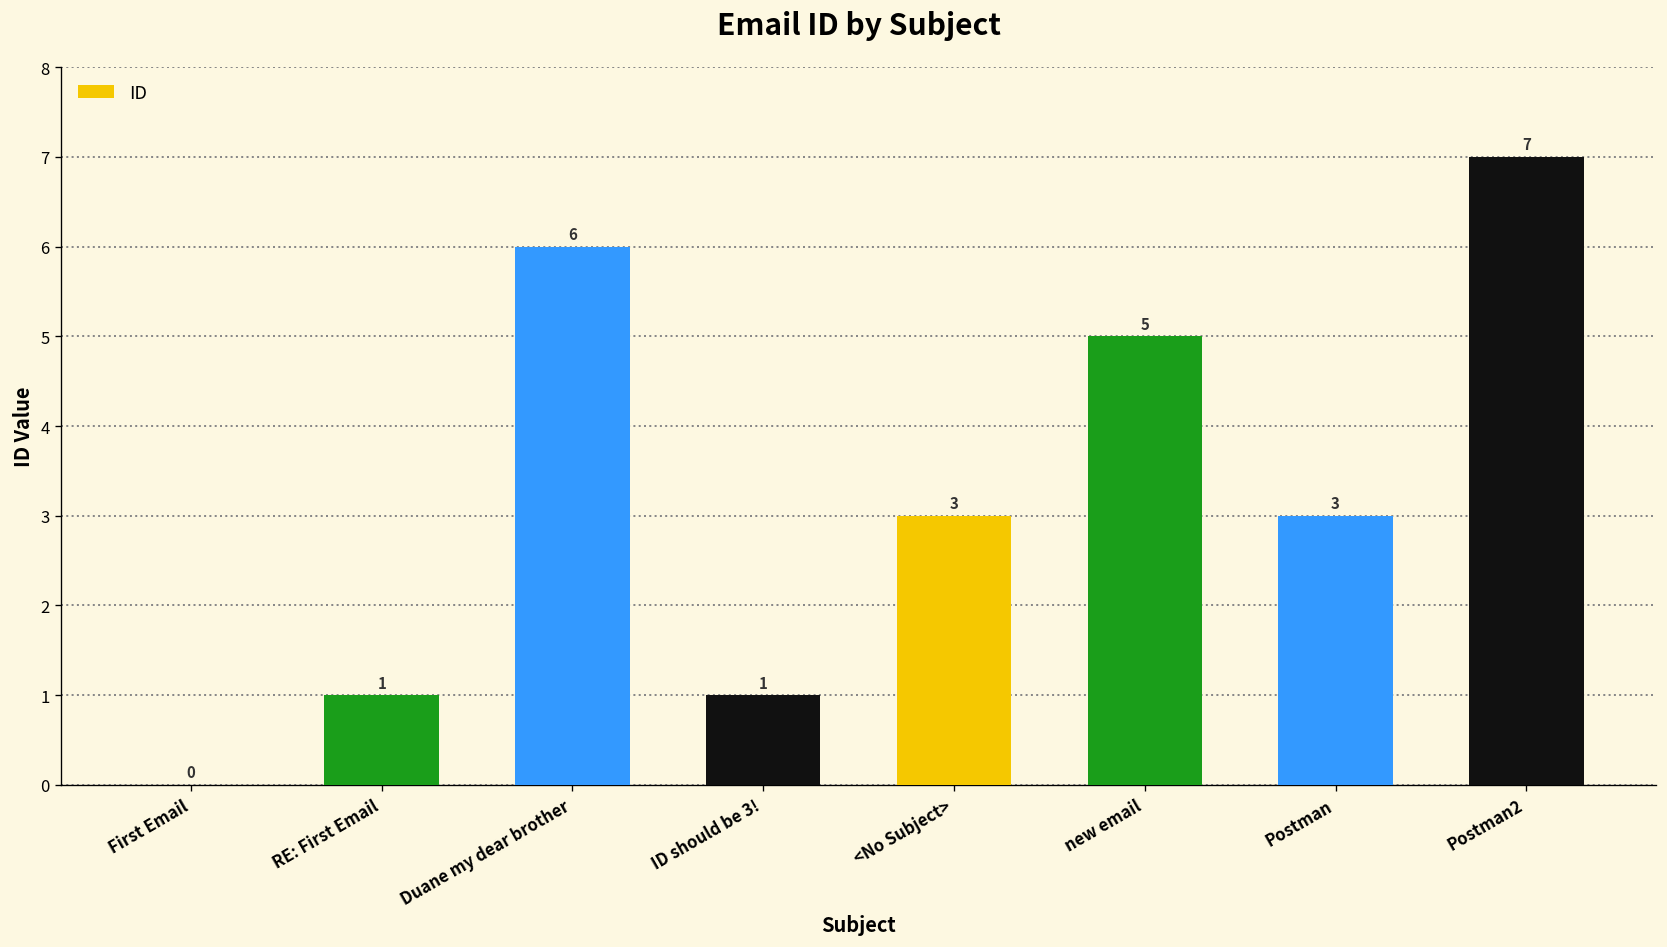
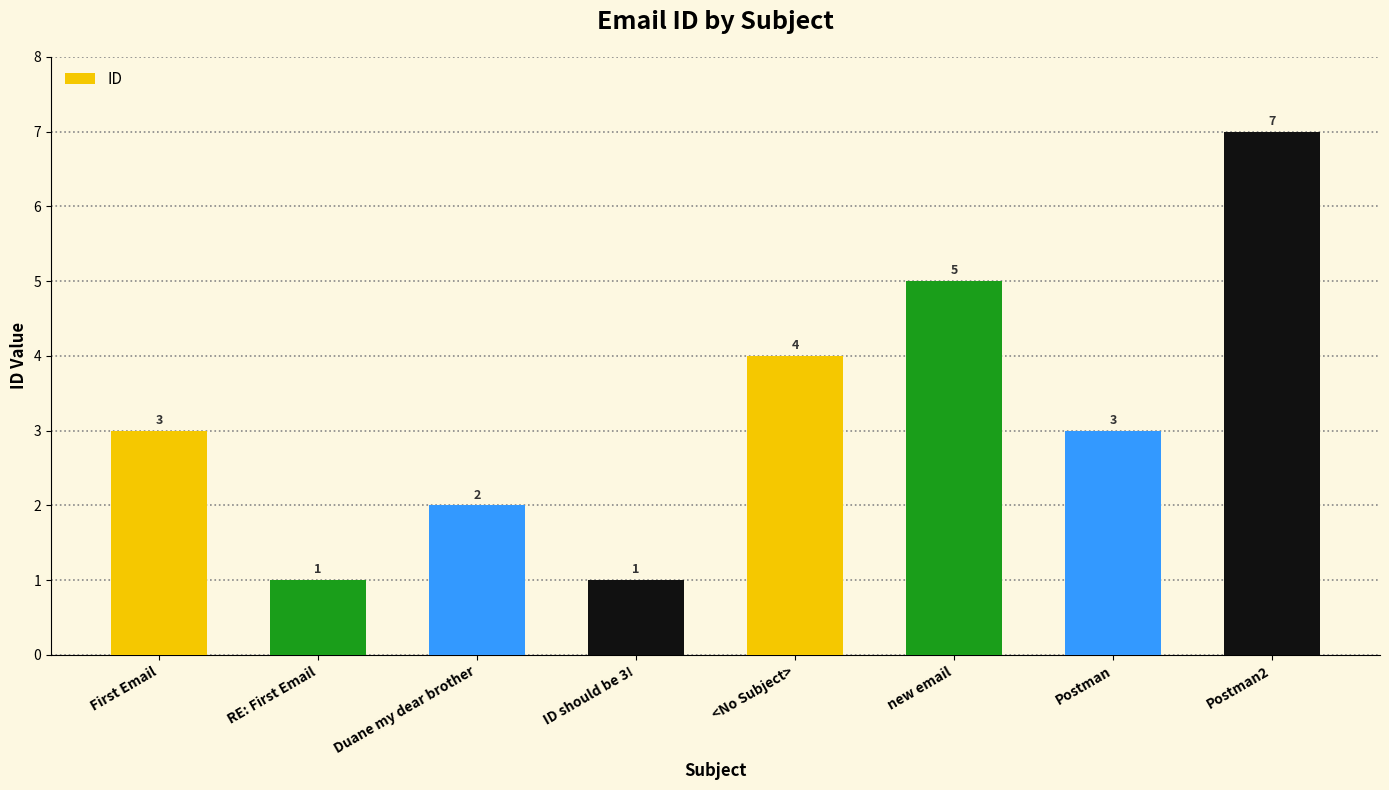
First Email: 0 -> 3
Duane my dear brother: 6 -> 2
<No Subject>: 3 -> 4
